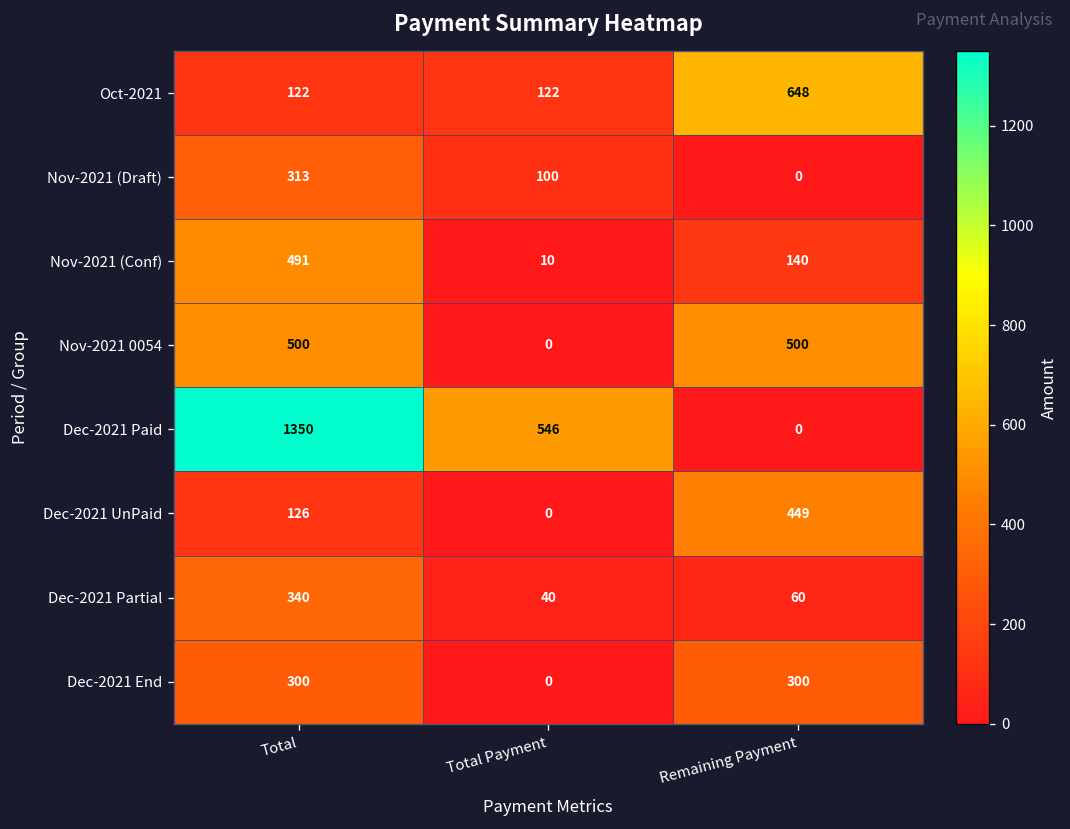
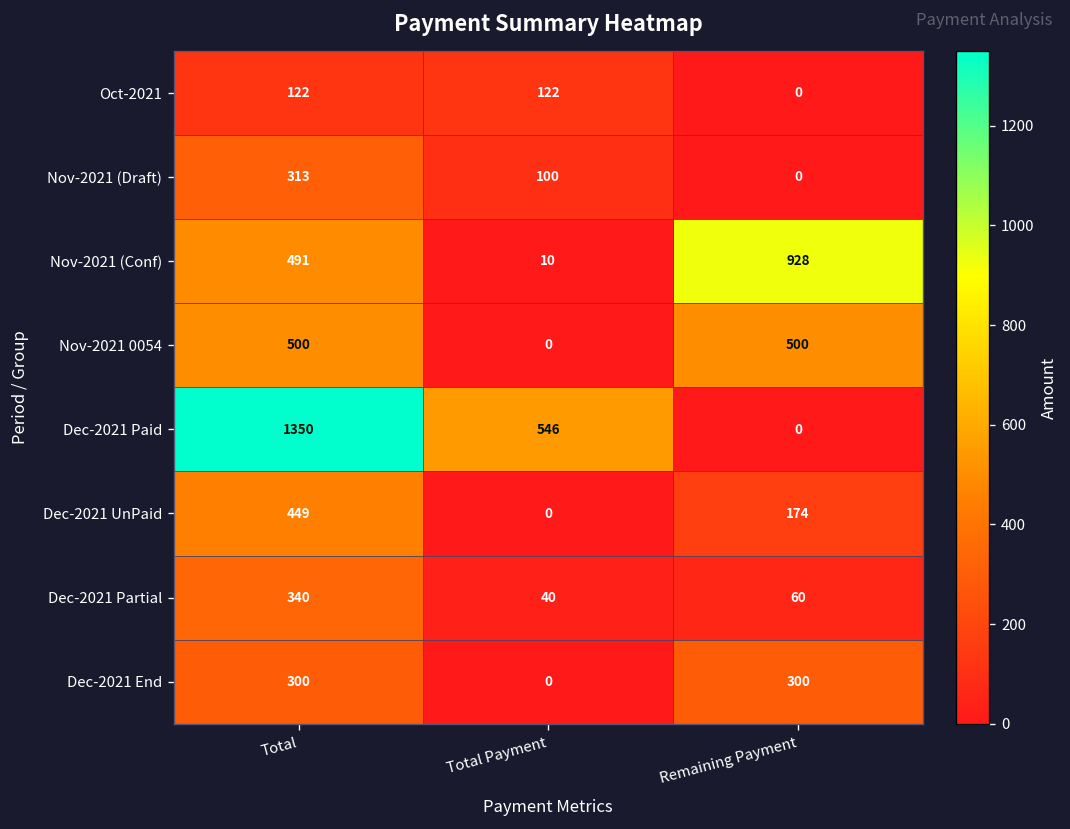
Oct-2021, Remaining Payment: 648 -> 0
Nov-2021 (Conf), Remaining Payment: 140 -> 928
Dec-2021 UnPaid, Total: 126 -> 449
Dec-2021 UnPaid, Remaining Payment: 449 -> 174
